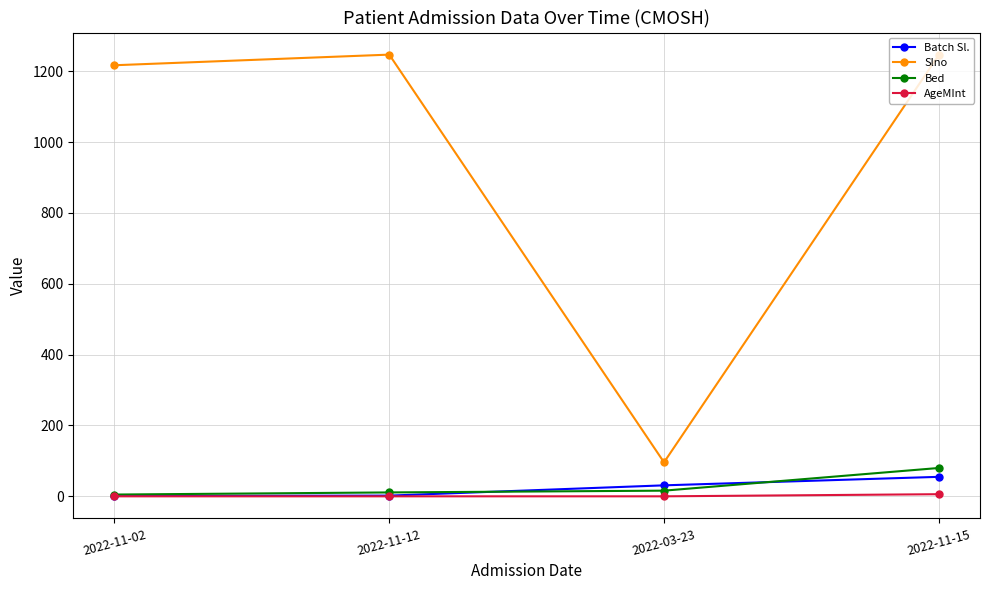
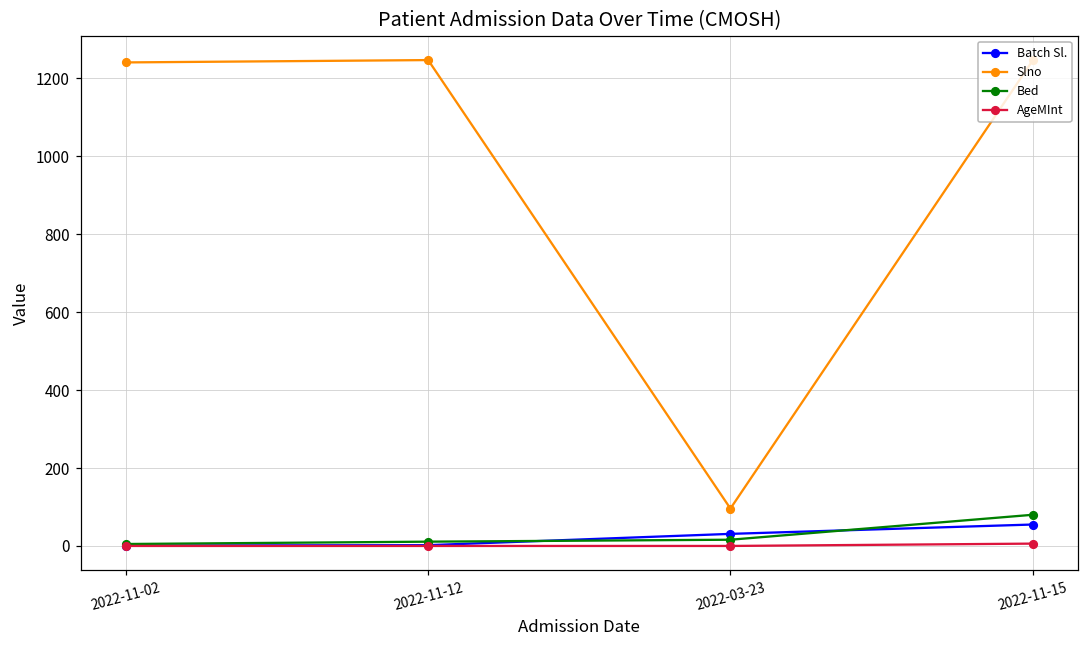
Slno, 2022-11-02: 1220 -> 1240
